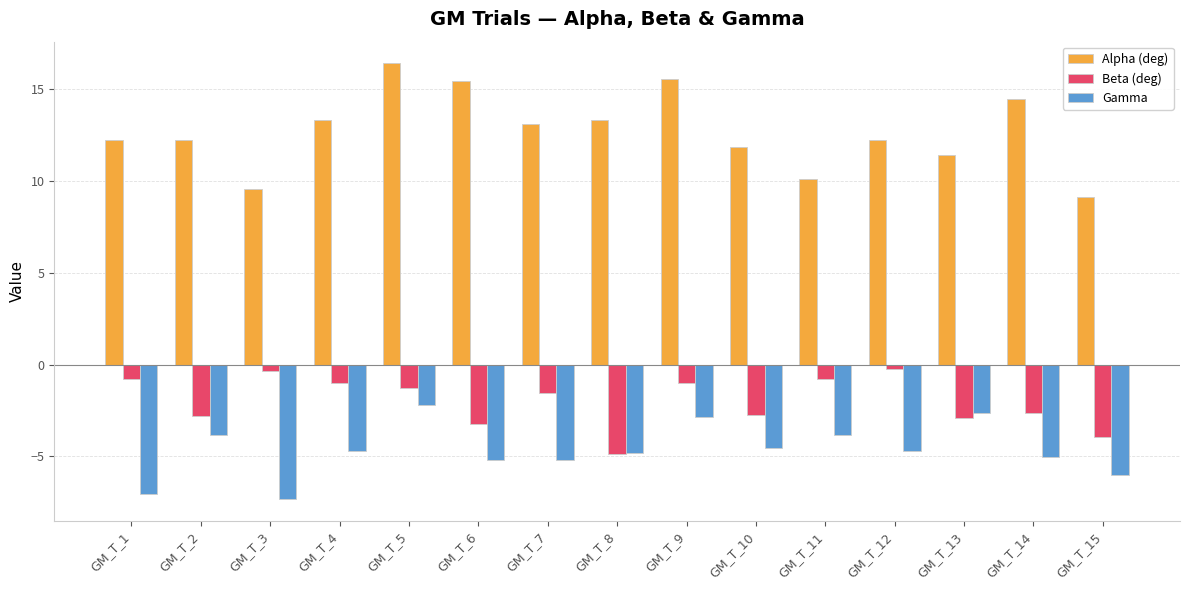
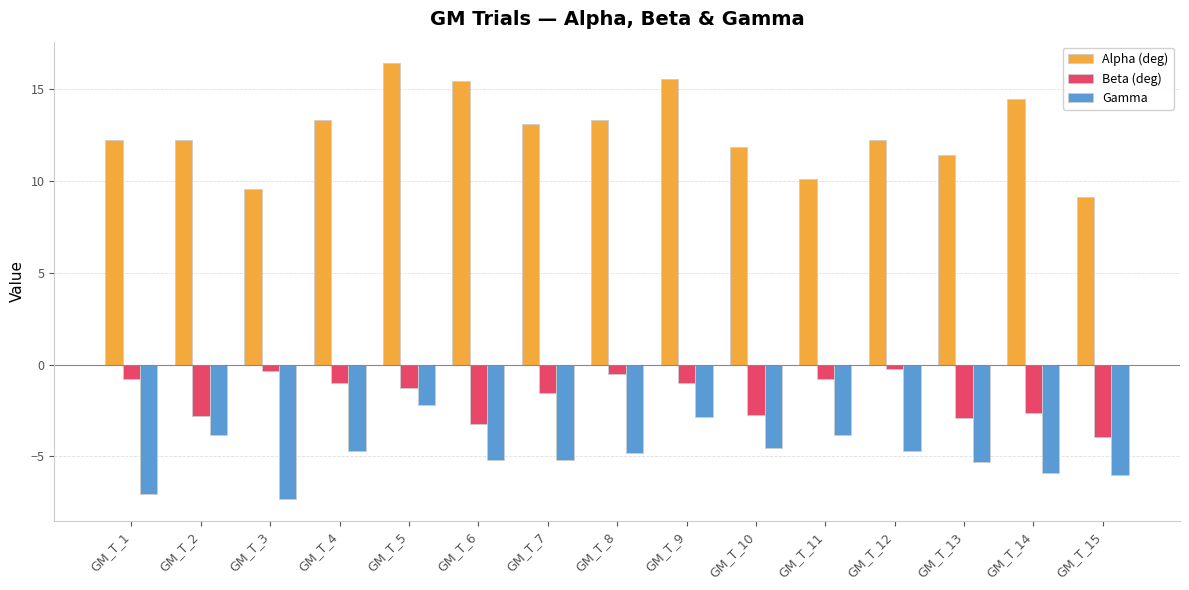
Beta (deg), GM_T_8: -4.9 -> -0.5
Gamma, GM_T_13: -2.6 -> -5.3
Gamma, GM_T_14: -5.1 -> -5.9
